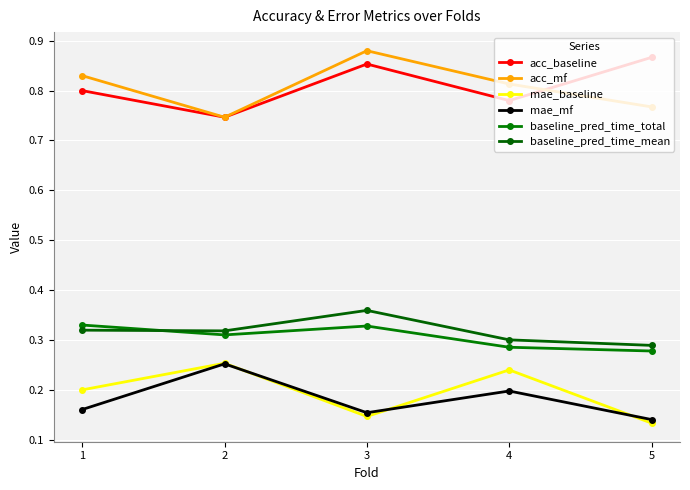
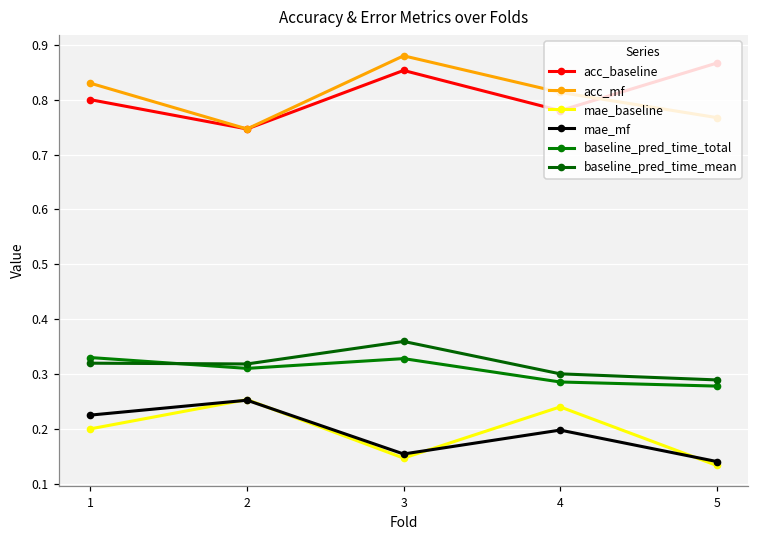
mae_mf, 1: 0.16 -> 0.23
